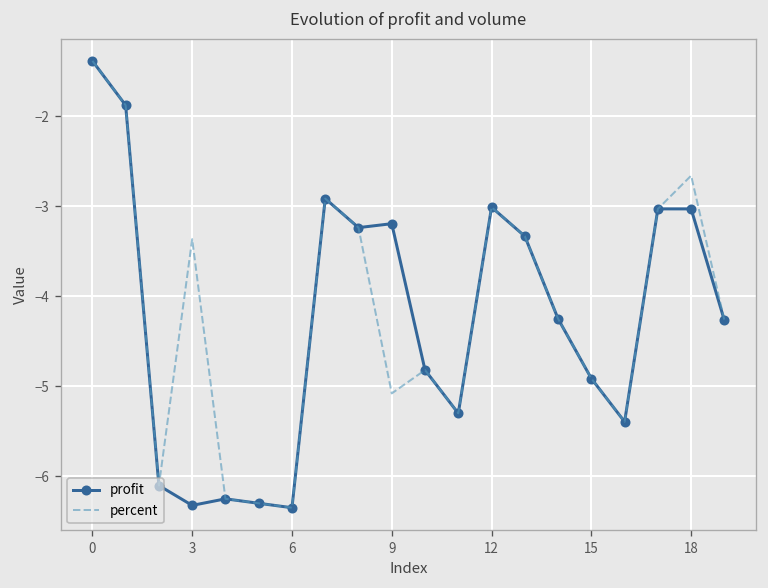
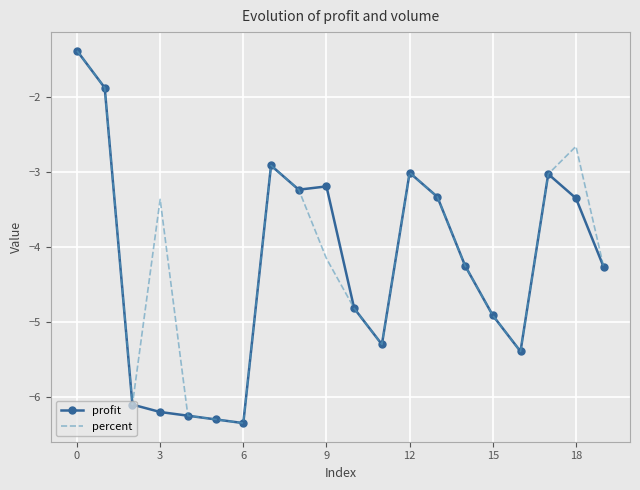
profit, 3: -6.3 -> -6.2
percent, 9: -5.1 -> -4.2
profit, 18: -3.0 -> -3.4
